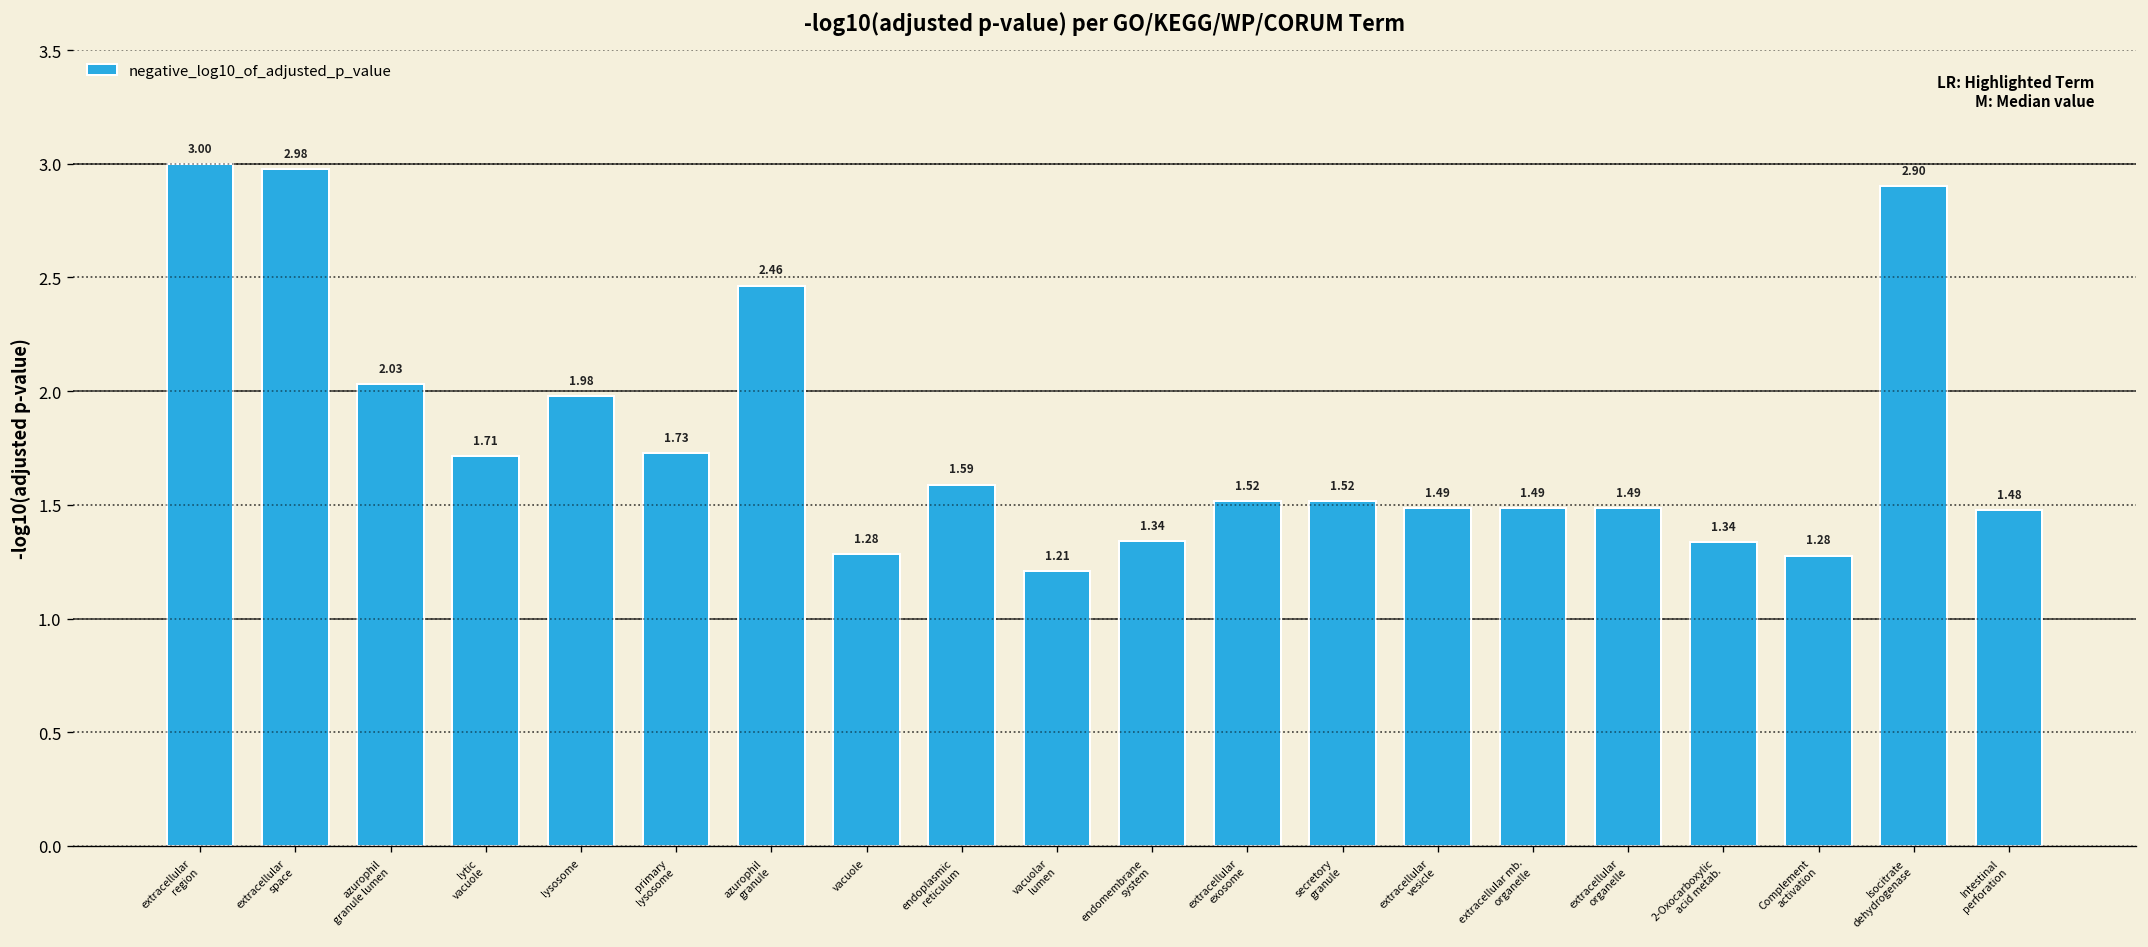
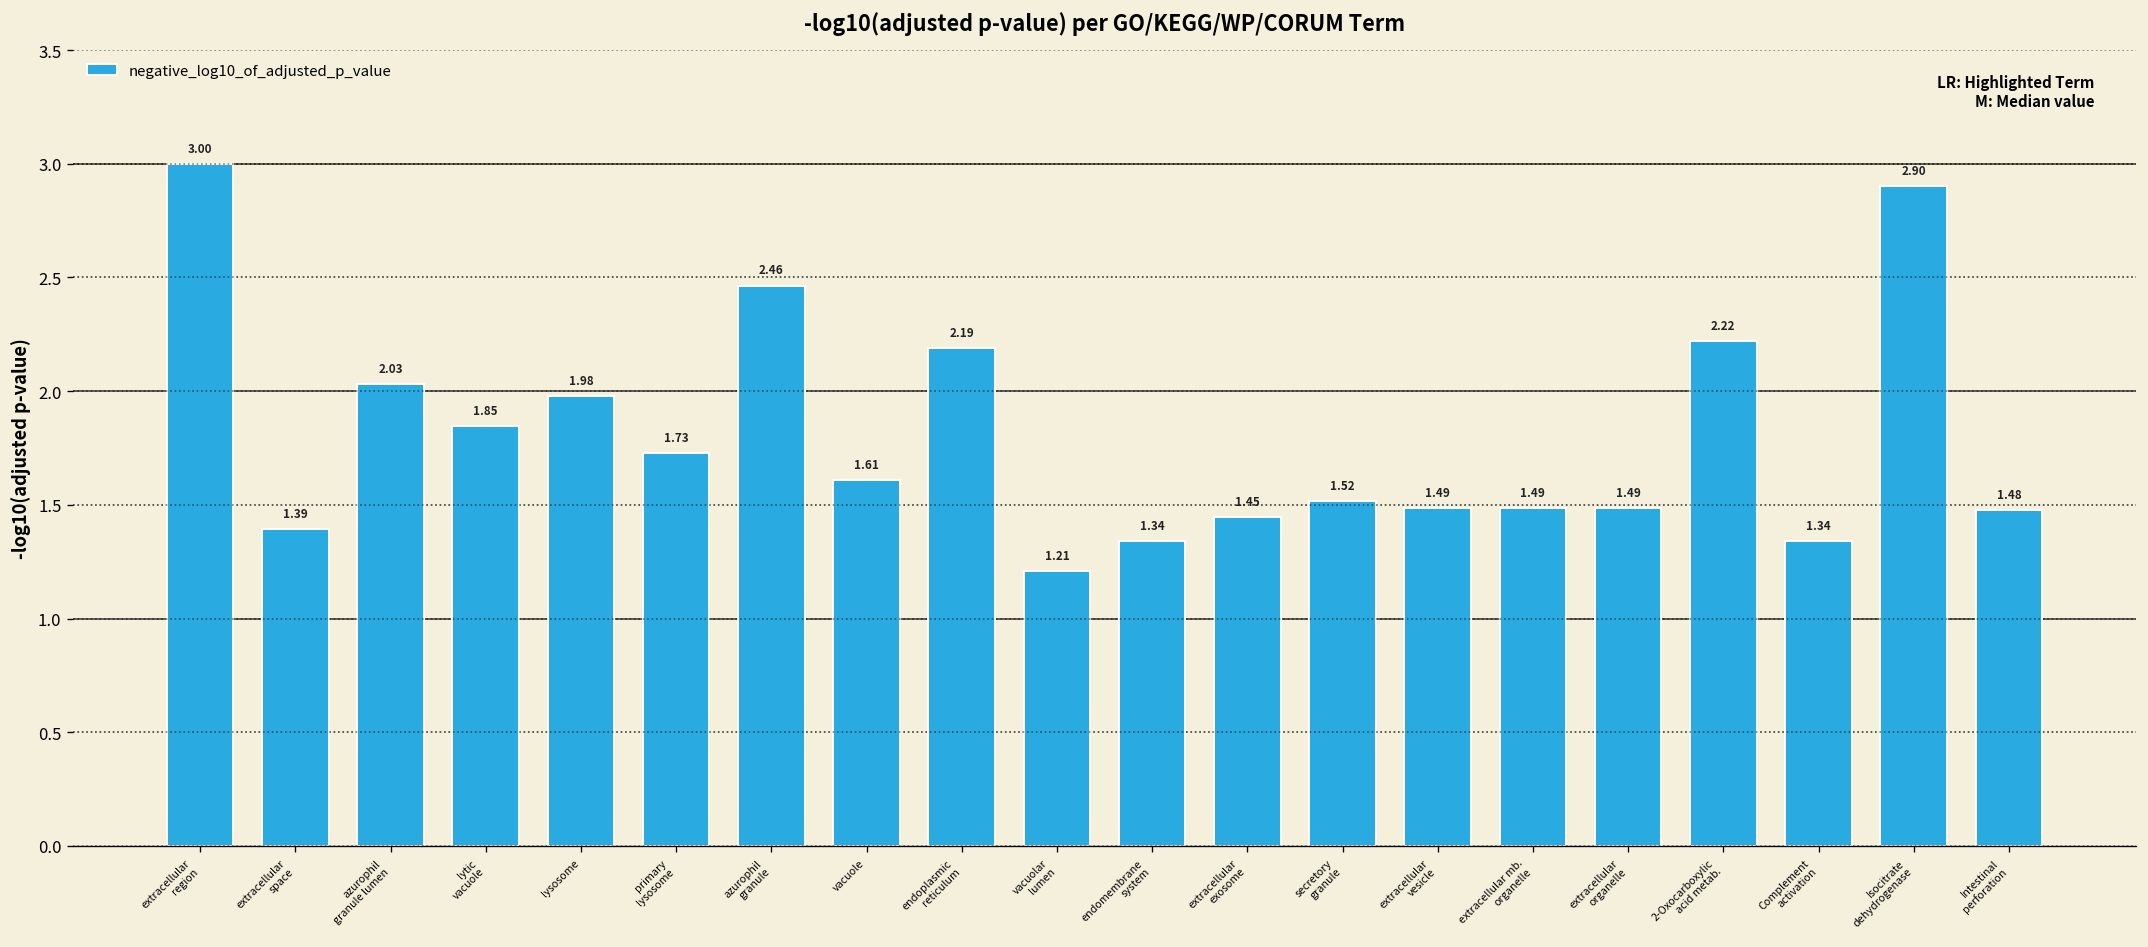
extracellular space: 2.98 -> 1.39
lytic vacuole: 1.71 -> 1.85
vacuole: 1.28 -> 1.61
endoplasmic reticulum: 1.59 -> 2.19
extracellular exosome: 1.52 -> 1.45
2-Oxocarboxylic acid metab.: 1.34 -> 2.22
Complement activation: 1.28 -> 1.34
